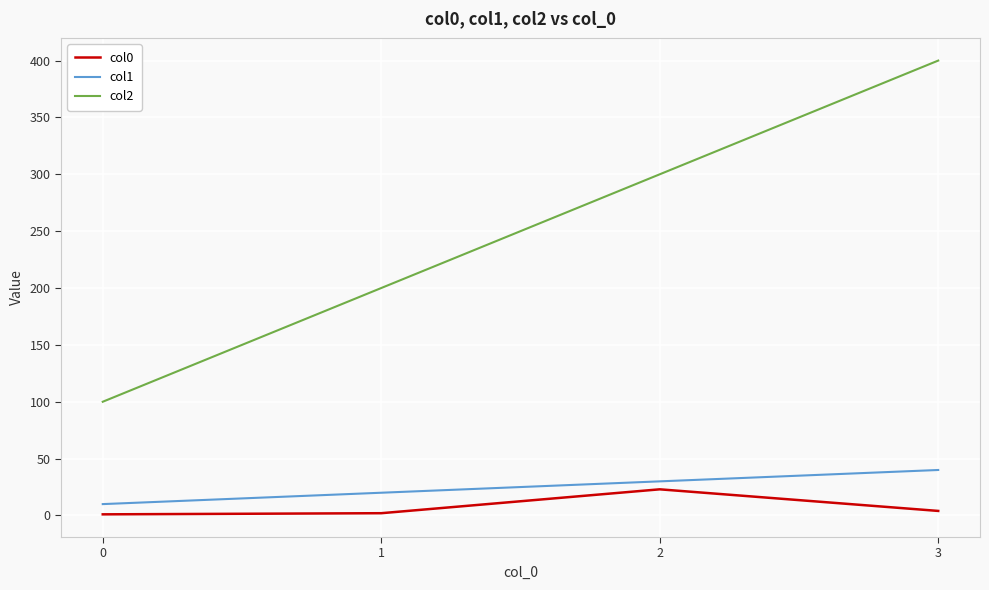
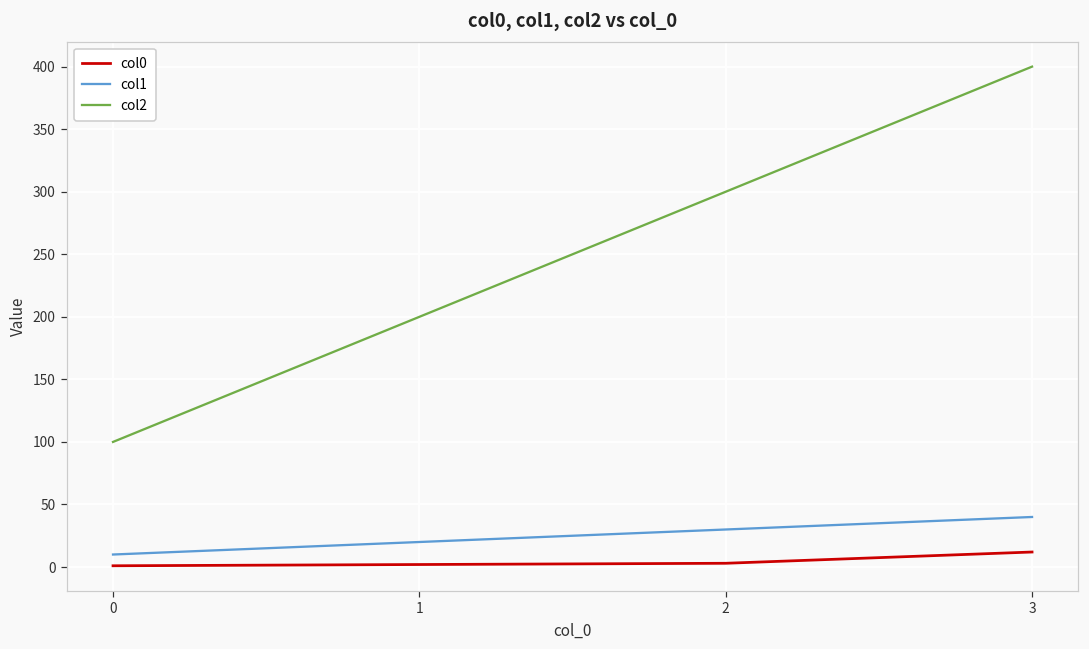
col0, 2: 23 -> 3
col0, 3: 4 -> 12
